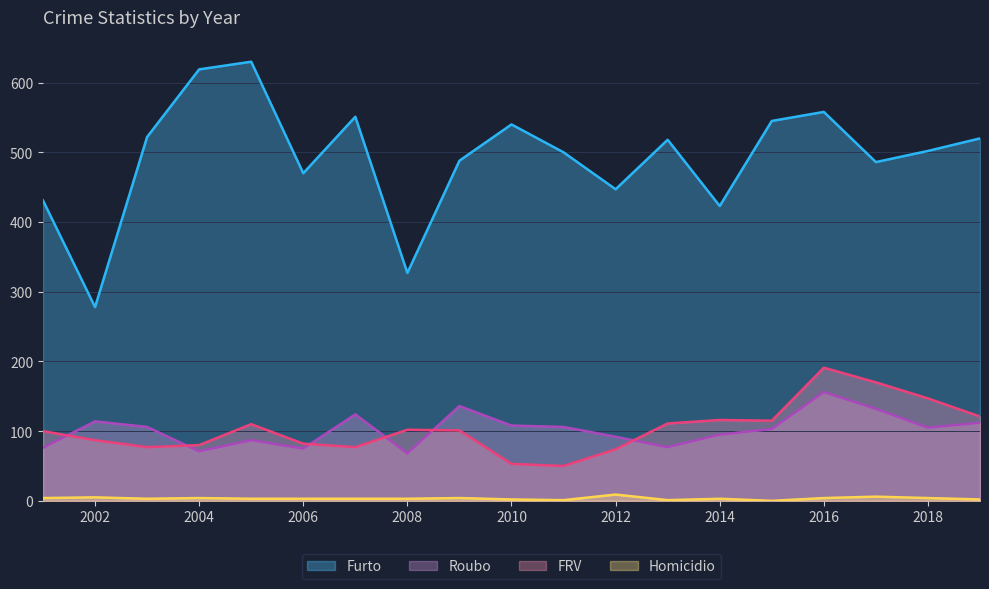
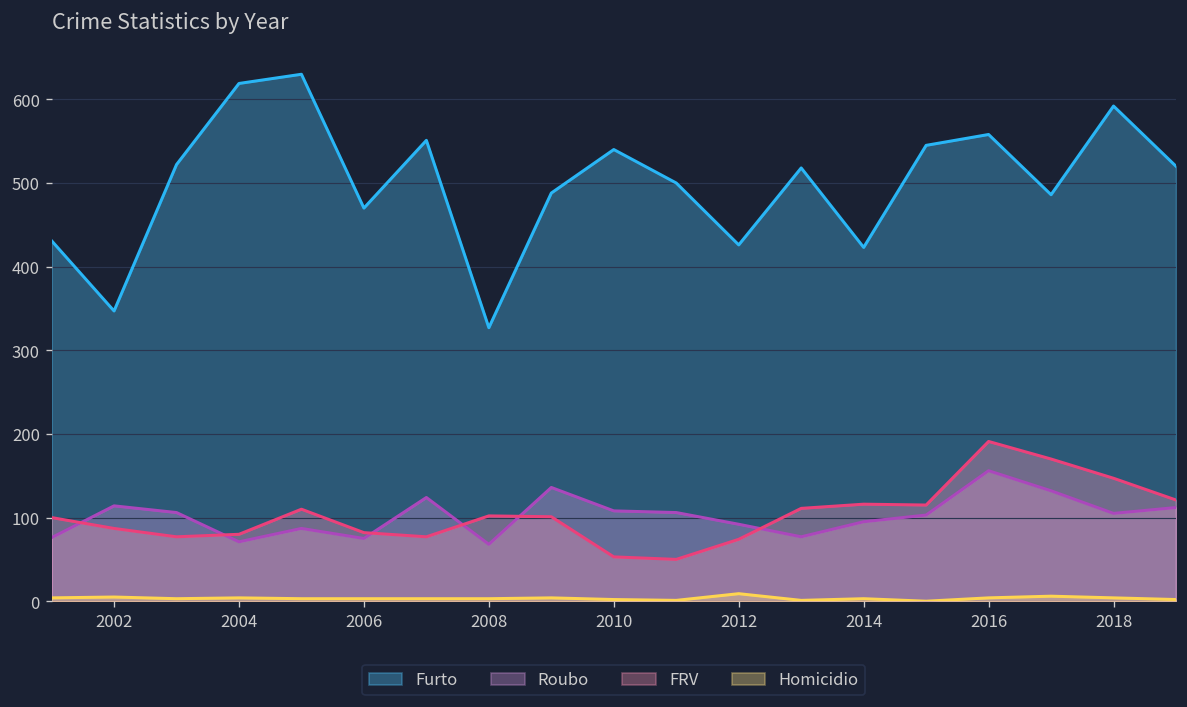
Furto, 2002: 280 -> 350
Furto, 2012: 450 -> 430
Furto, 2018: 500 -> 590
